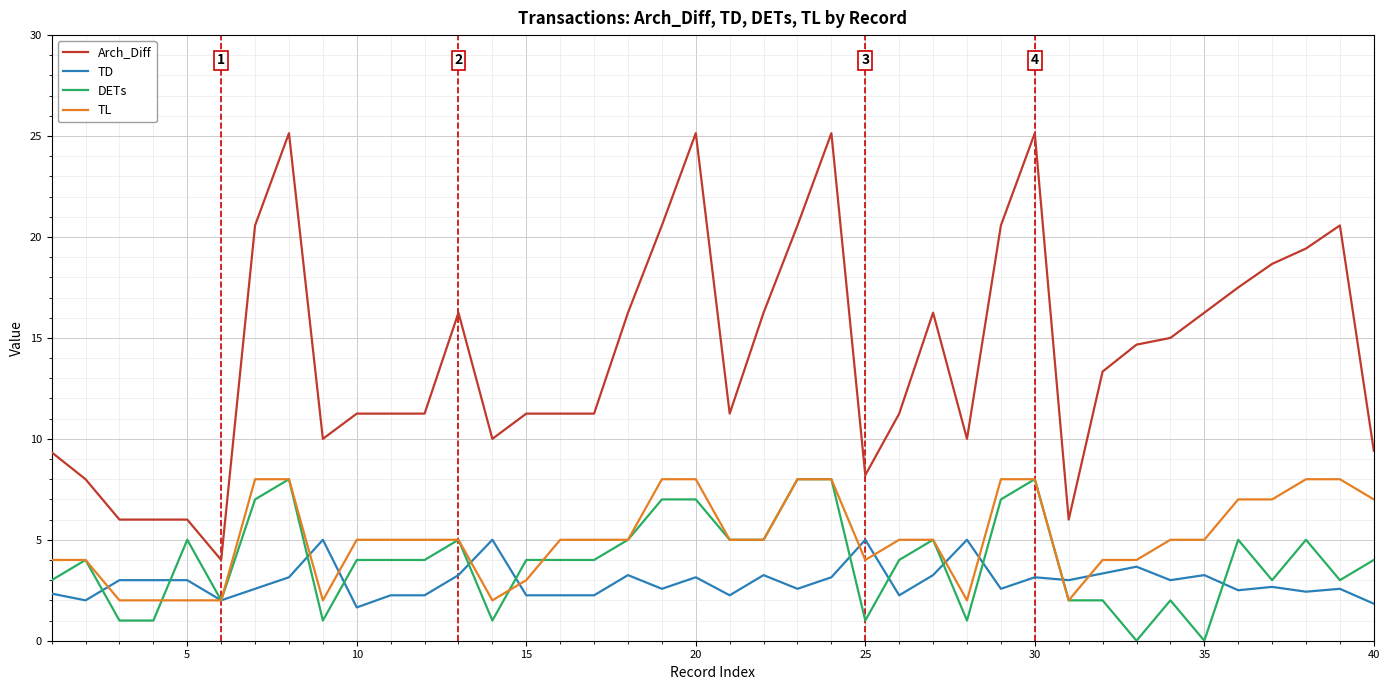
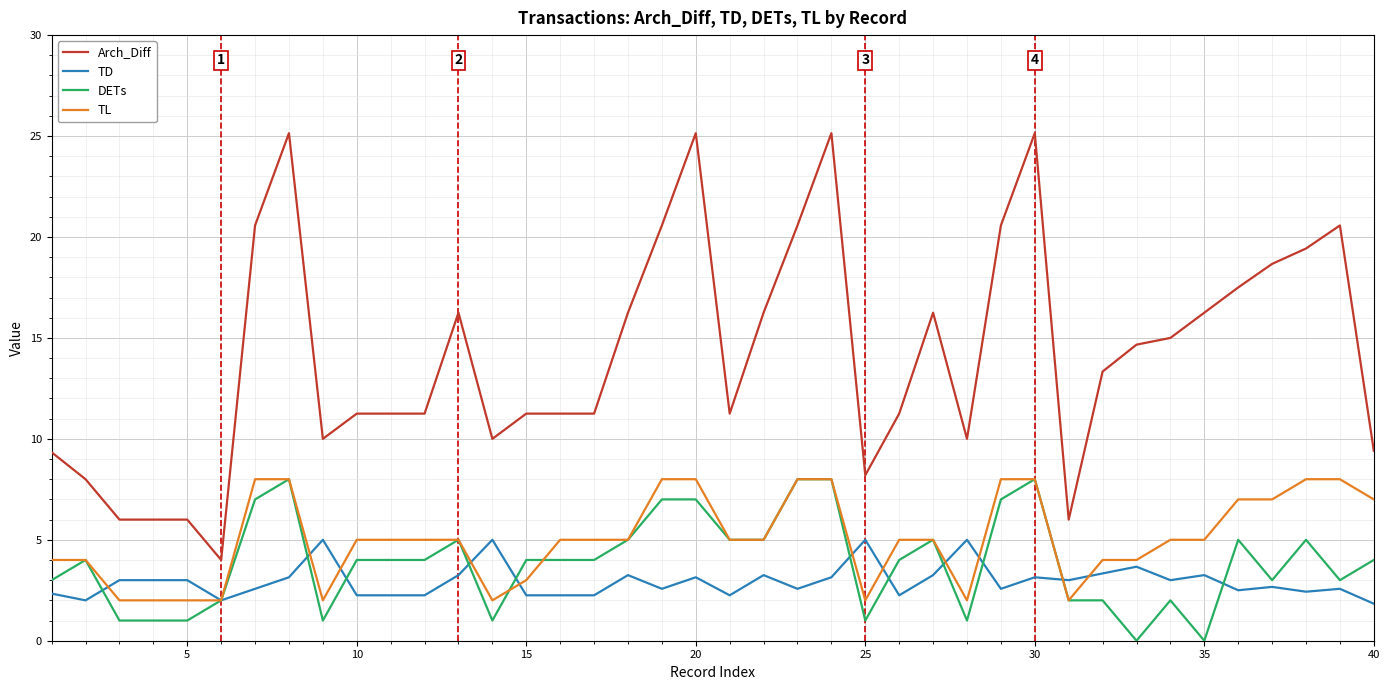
DETs, 5: 5 -> 1
TD, 10: 1.7 -> 2.3
TL, 25: 4 -> 2
